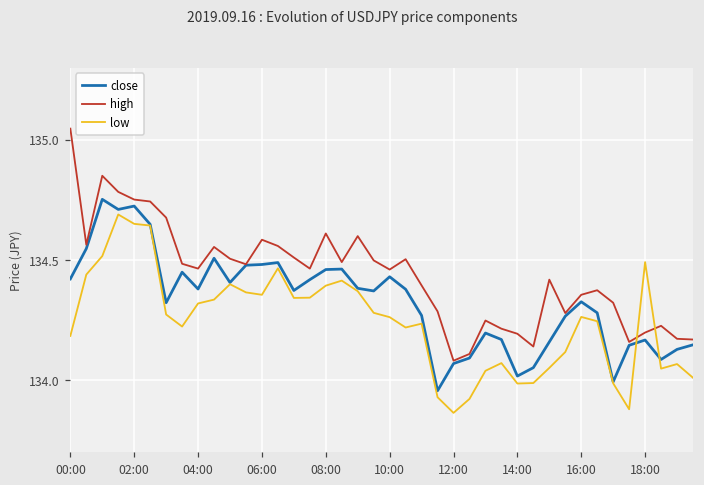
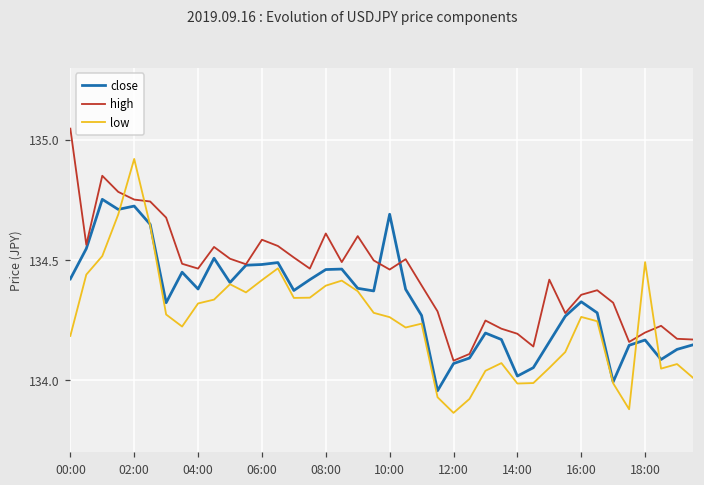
low, 02:00: 134.65 -> 134.92
low, 06:00: 134.36 -> 134.42
close, 10:00: 134.43 -> 134.69
